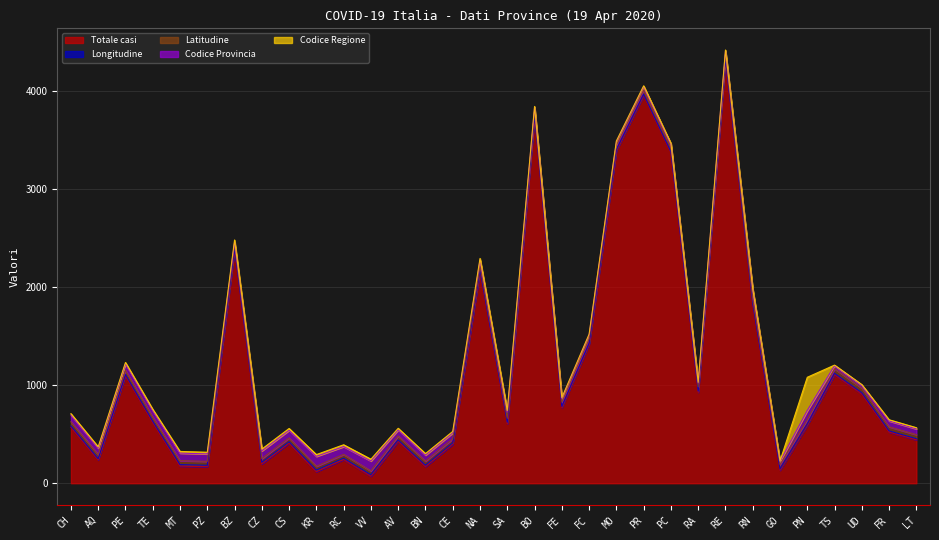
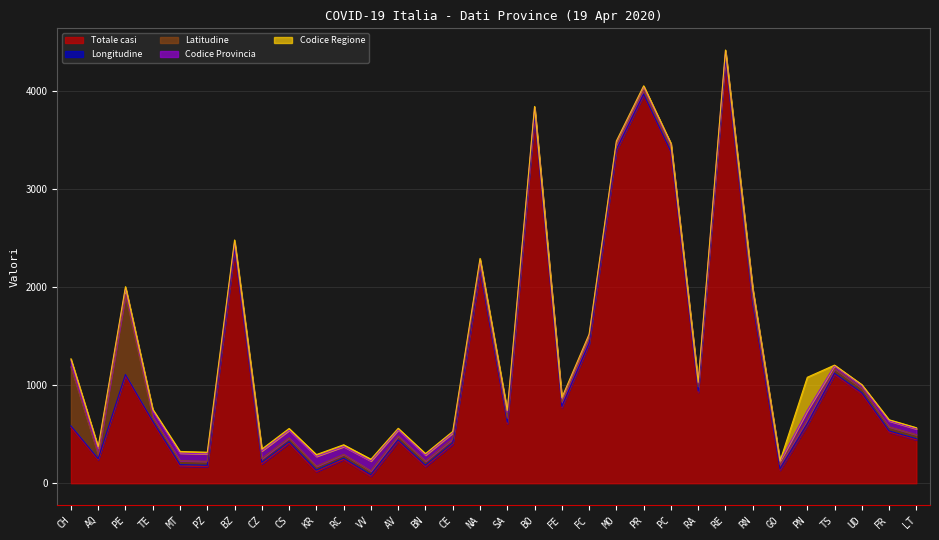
Latitudine, CH: 0 -> 600
Latitudine, PE: 0 -> 800
